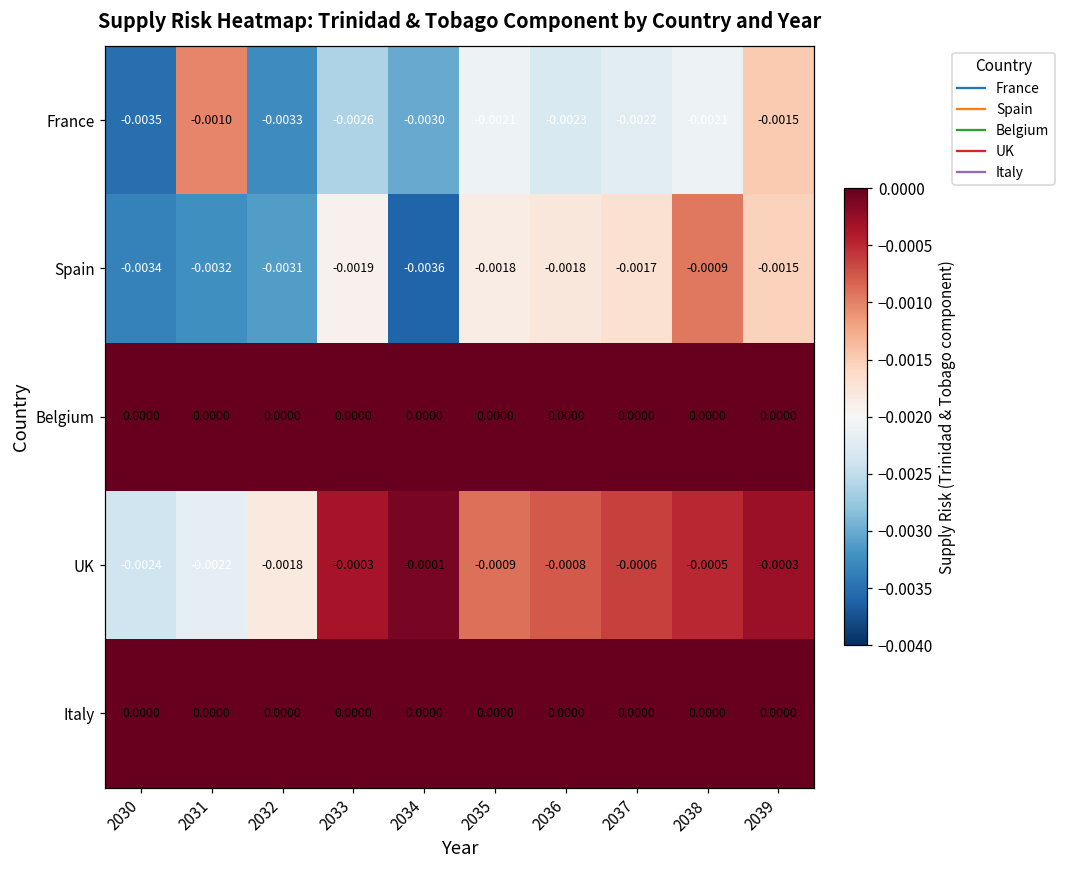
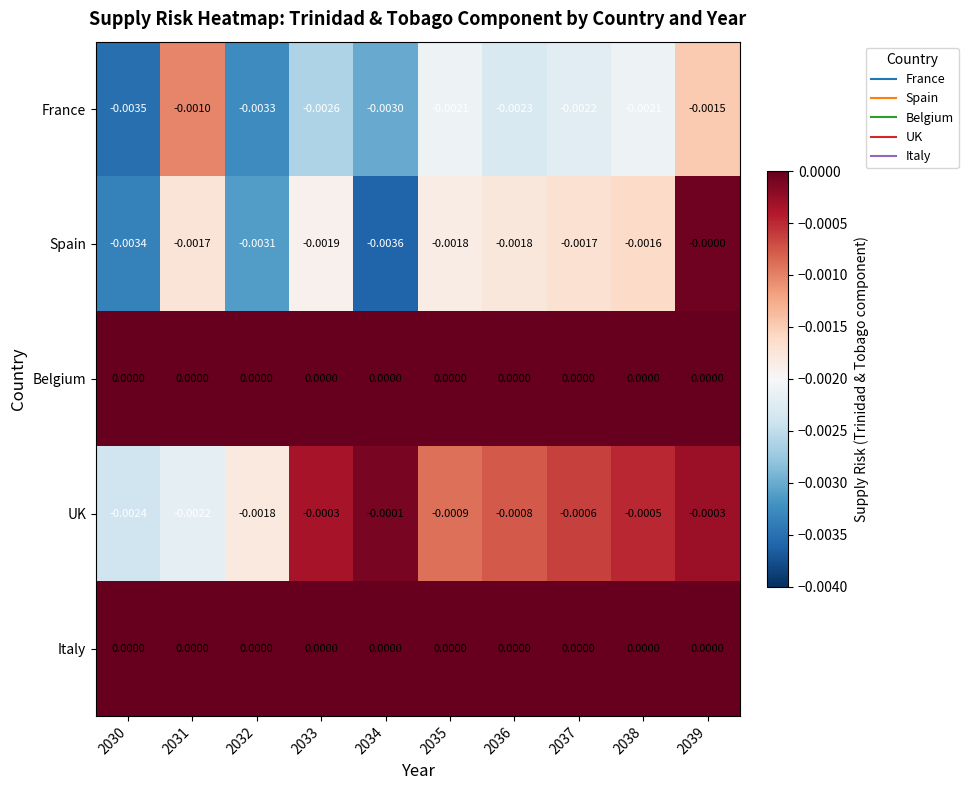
Spain, 2031: -0.0032 -> -0.0017
Spain, 2038: -0.0009 -> -0.0016
Spain, 2039: -0.0015 -> -0.0000
